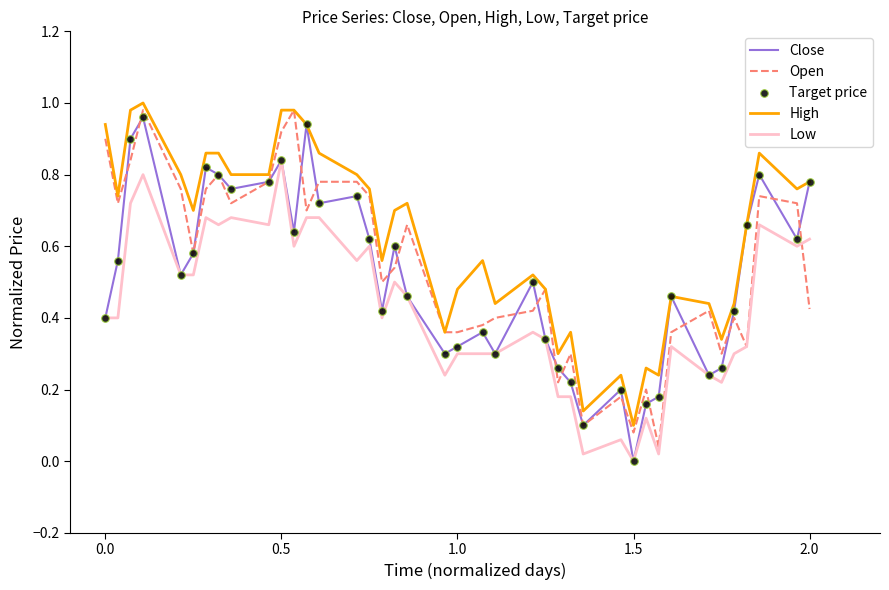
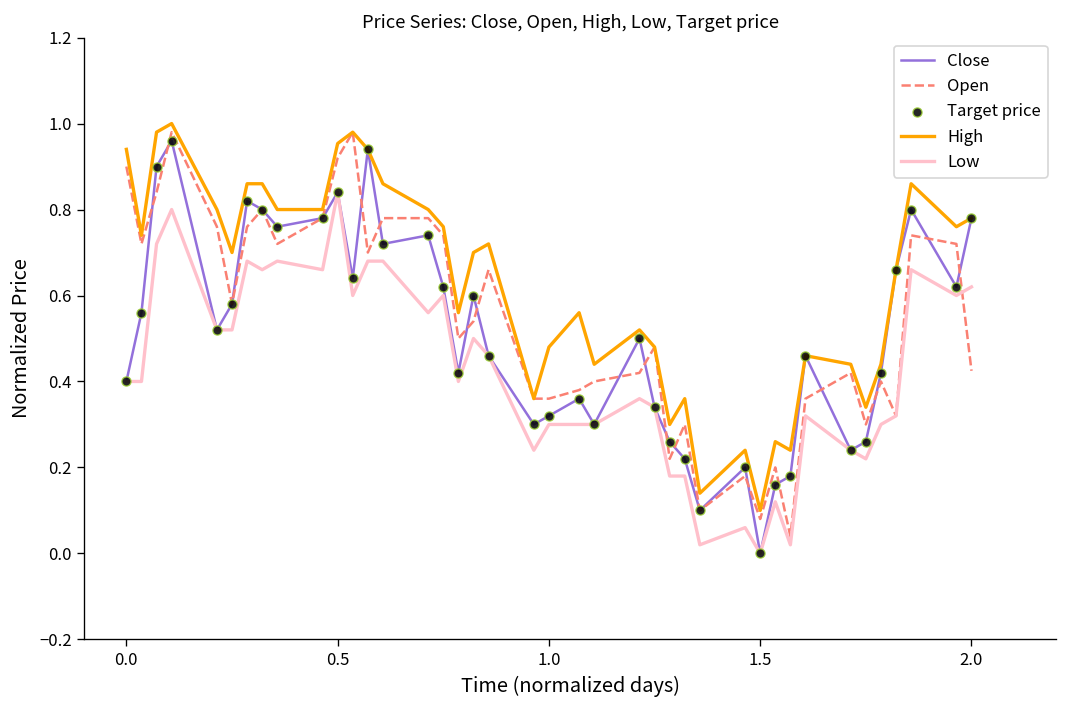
High, 0.5: 0.98 -> 0.95
